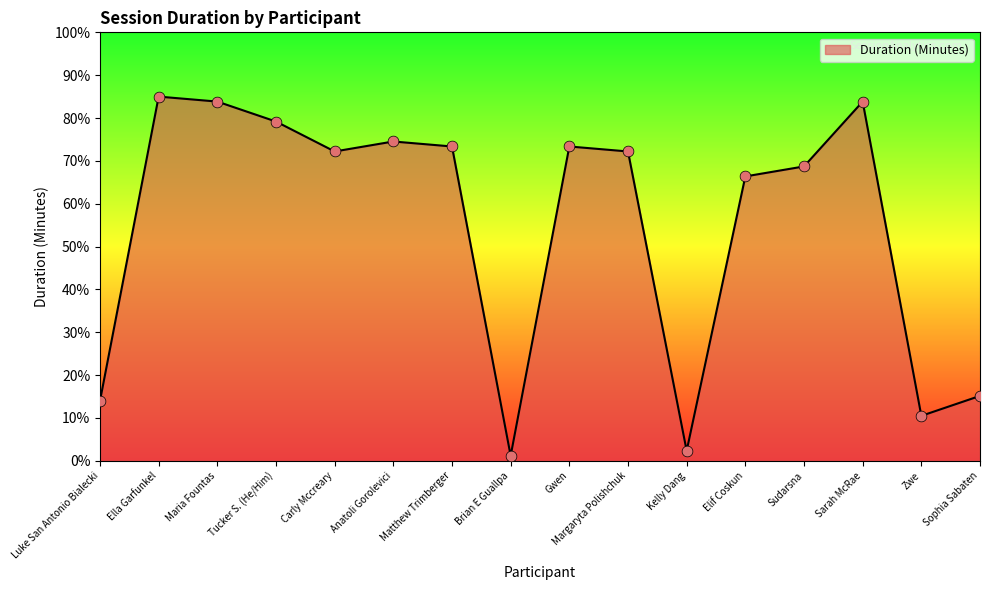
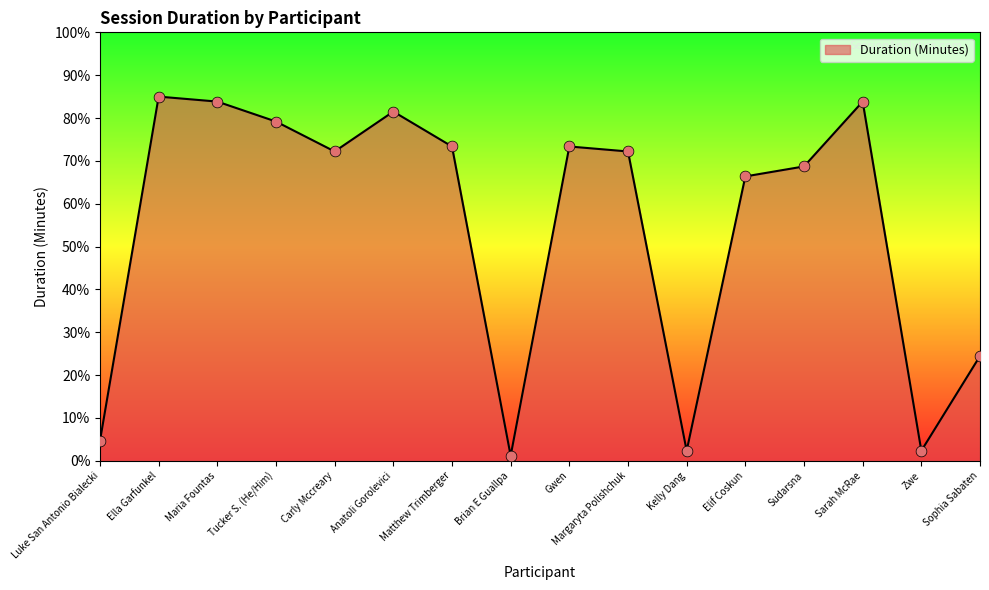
Luke San Antonio Bialecki: 14% -> 5%
Anatoli Gorolevici: 75% -> 82%
Zwe: 10% -> 2%
Sophia Sabaten: 15% -> 24%
